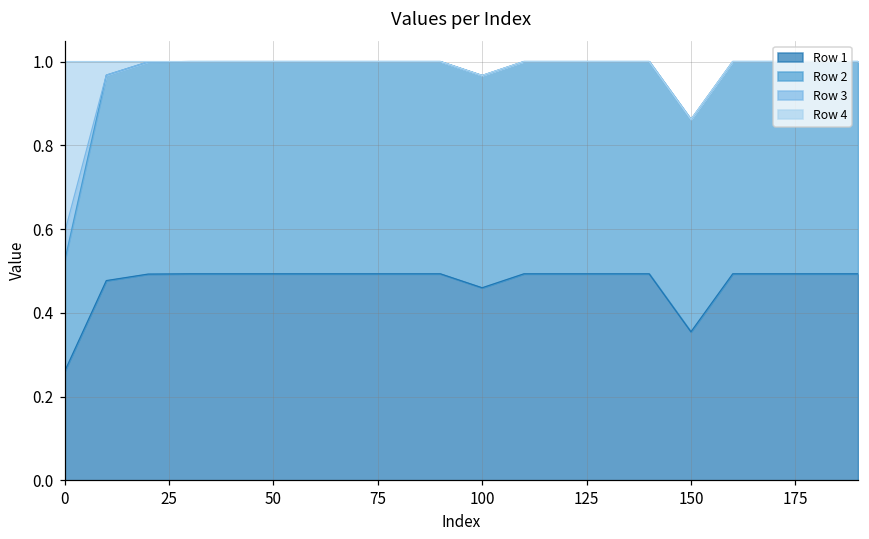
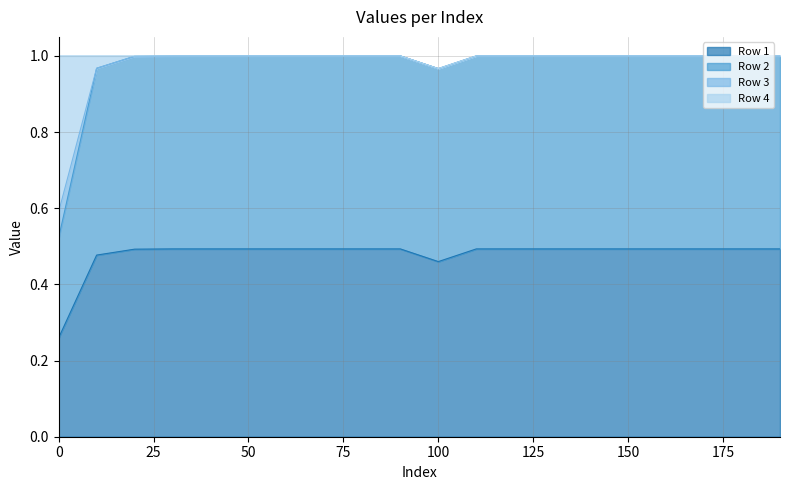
Row 1, 150: 0.35 -> 0.49
